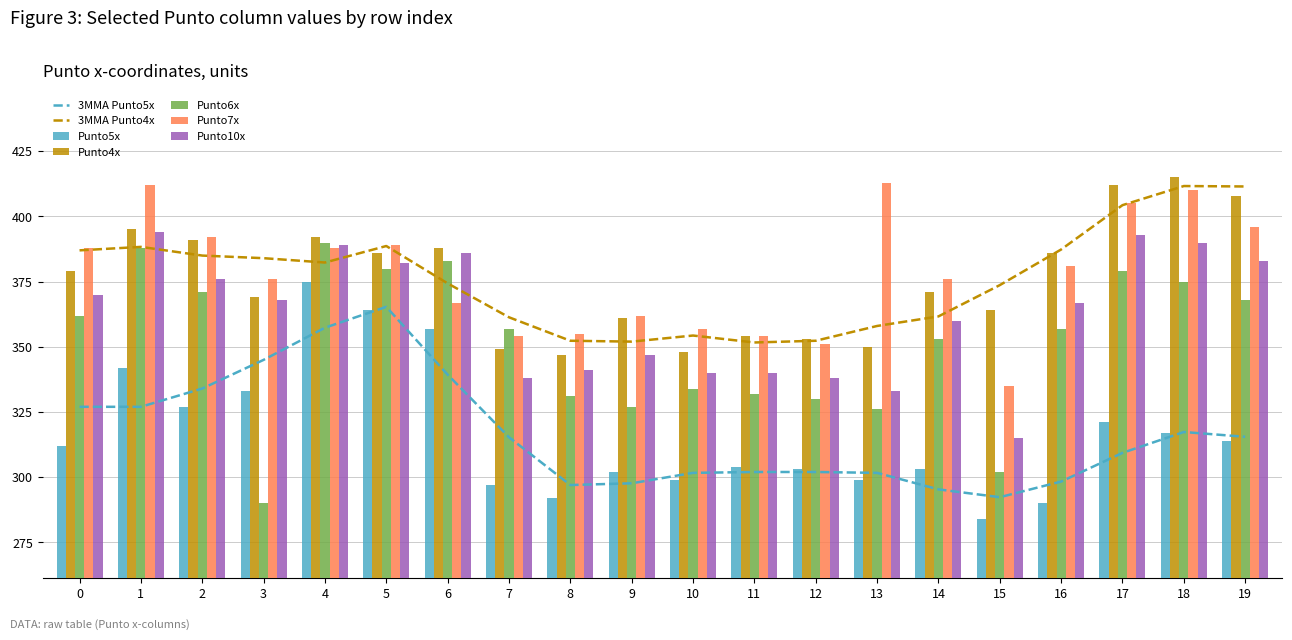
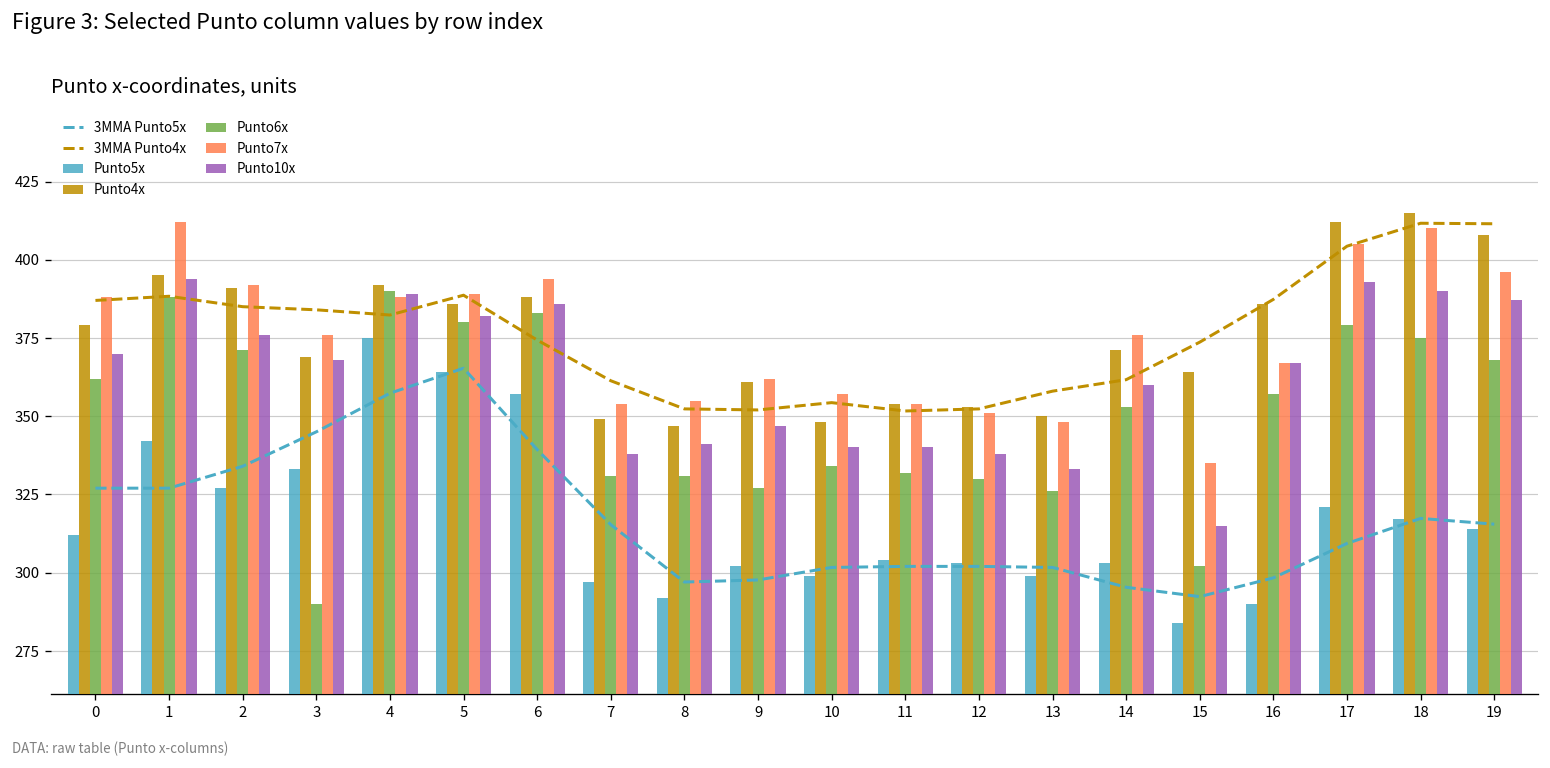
Punto7x, 6: 367 -> 394
Punto6x, 7: 357 -> 331
Punto7x, 13: 413 -> 348
Punto7x, 16: 381 -> 367
Punto10x, 19: 383 -> 387
